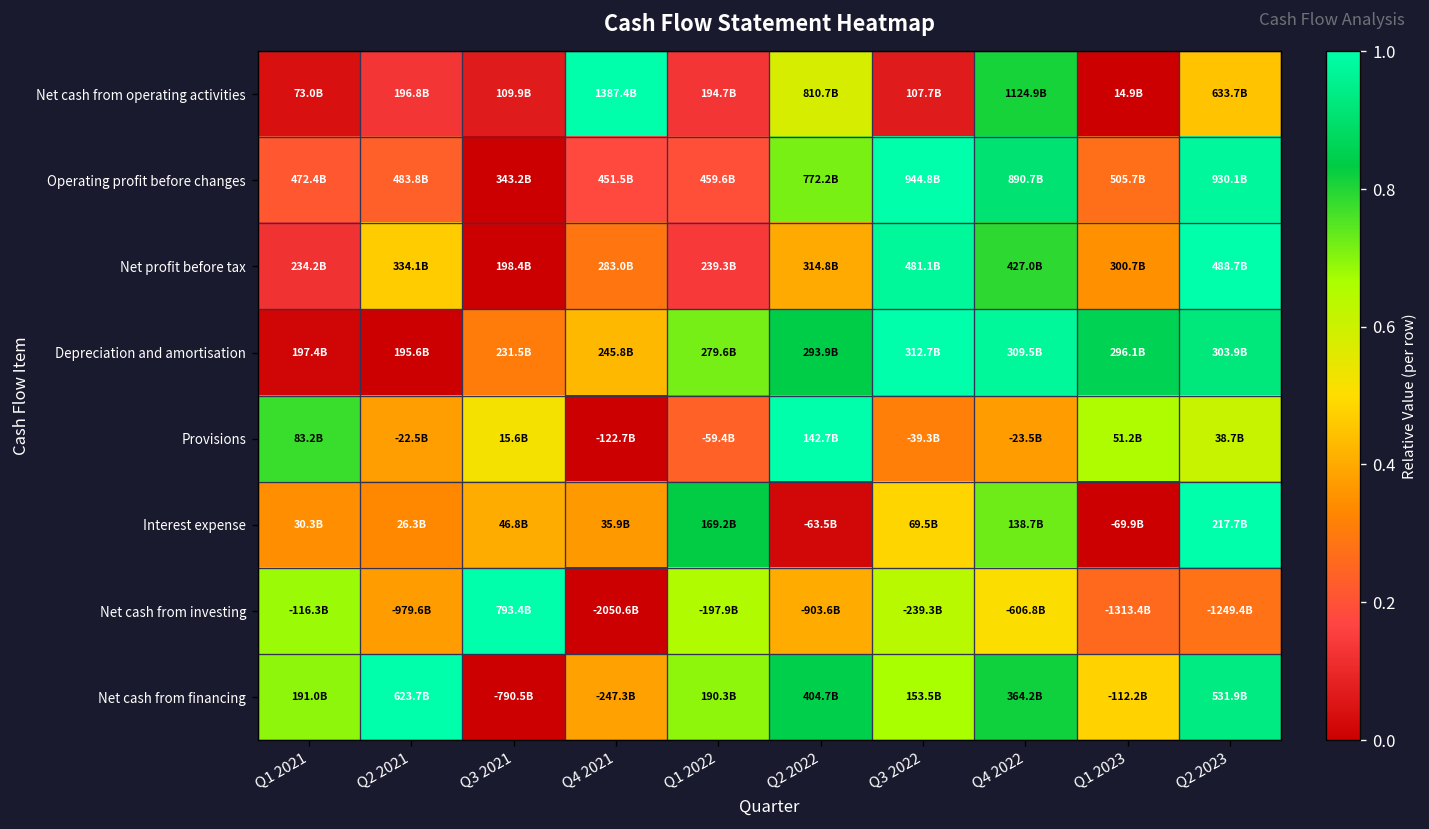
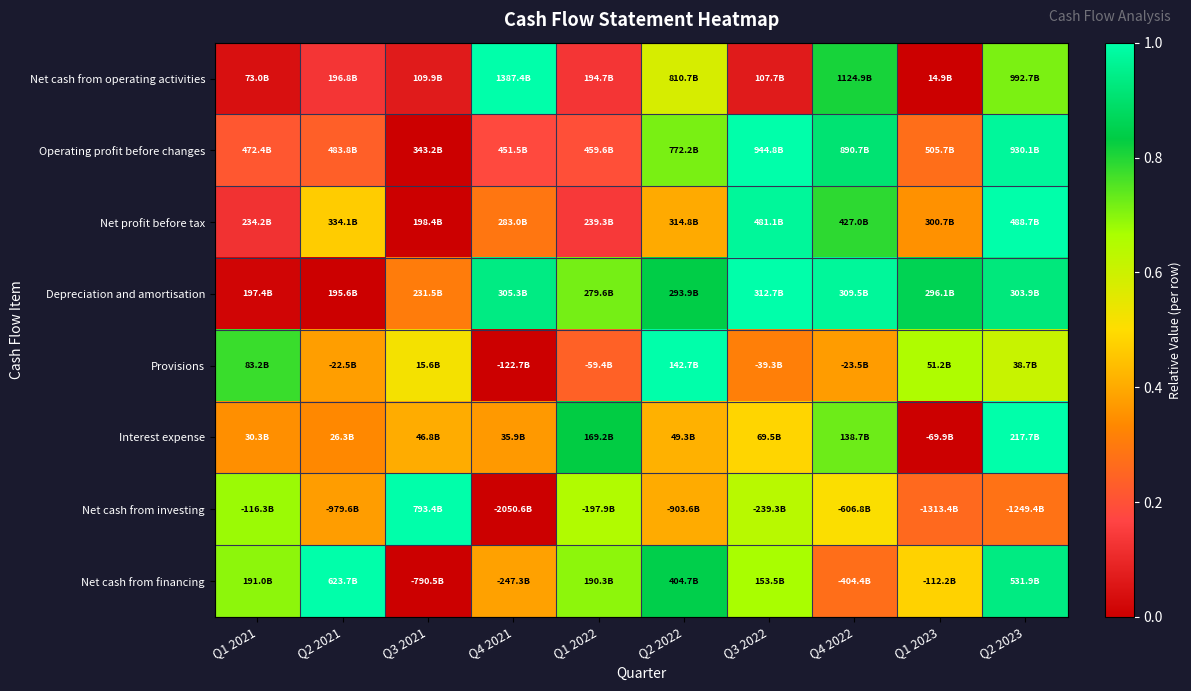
Net cash from operating activities, Q2 2023: 633.7B -> 992.7B
Depreciation and amortisation, Q4 2021: 245.8B -> 305.3B
Interest expense, Q2 2022: -63.5B -> 49.3B
Net cash from financing, Q4 2022: 364.2B -> -404.4B
